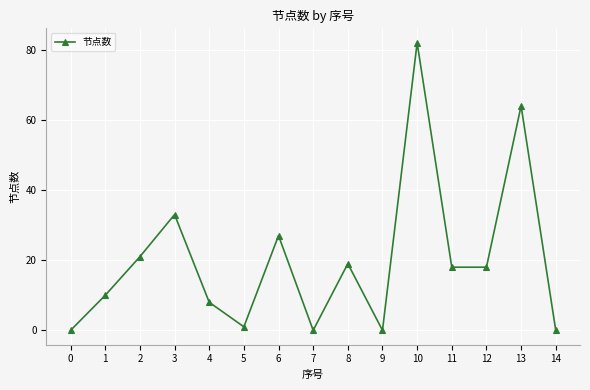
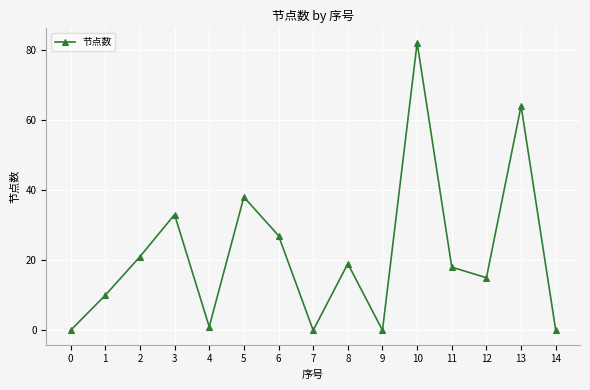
4: 8 -> 1
5: 1 -> 38
12: 18 -> 15
